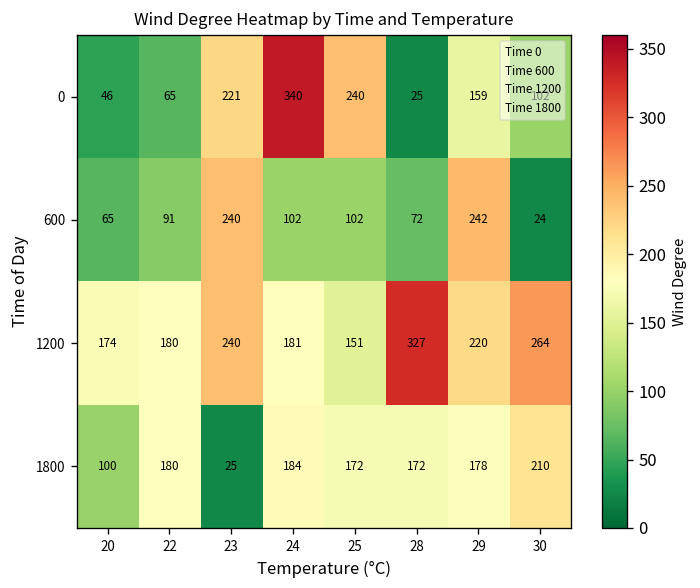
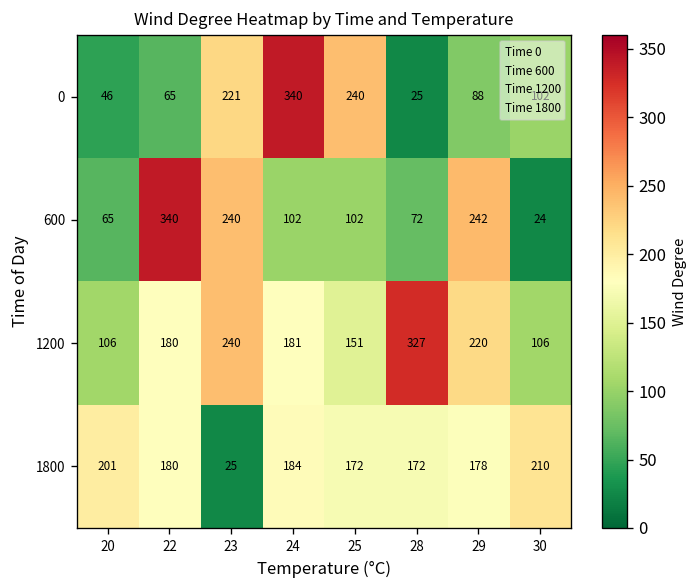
0, 29: 159 -> 88
600, 22: 91 -> 340
1200, 20: 174 -> 106
1200, 30: 264 -> 106
1800, 20: 100 -> 201
